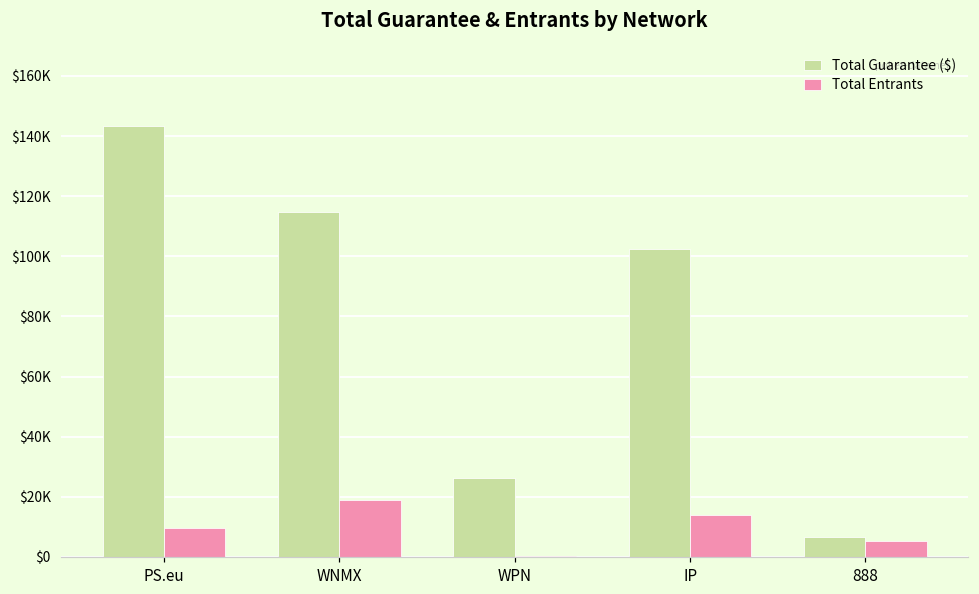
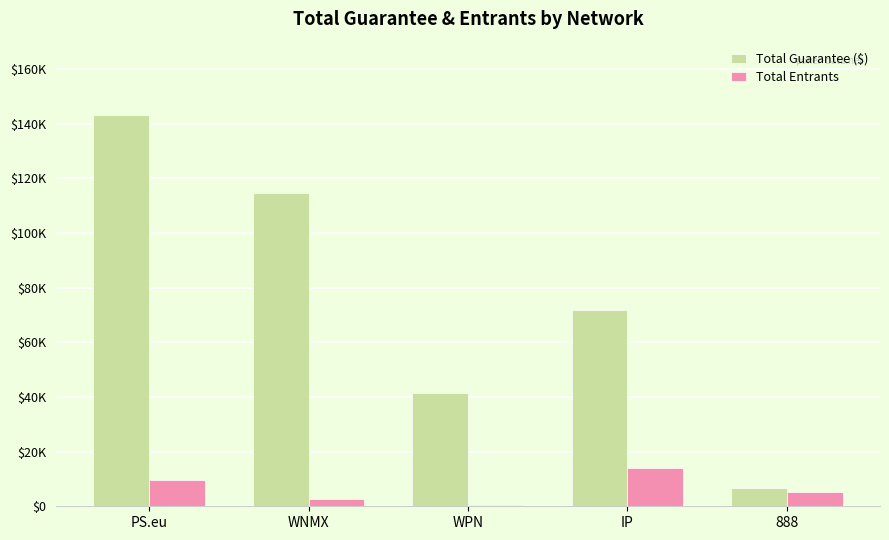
Total Entrants, WNMX: $19000 -> $3000
Total Guarantee ($), WPN: $26000 -> $41000
Total Guarantee ($), IP: $102000 -> $72000
